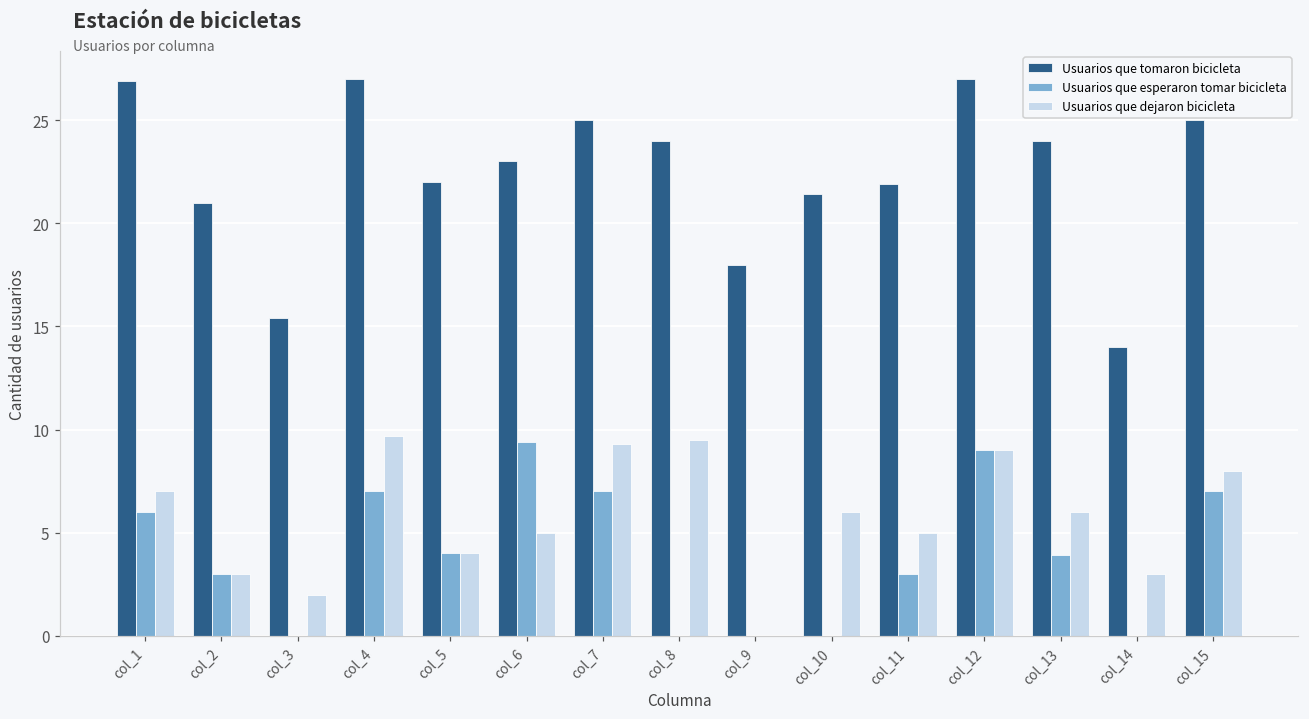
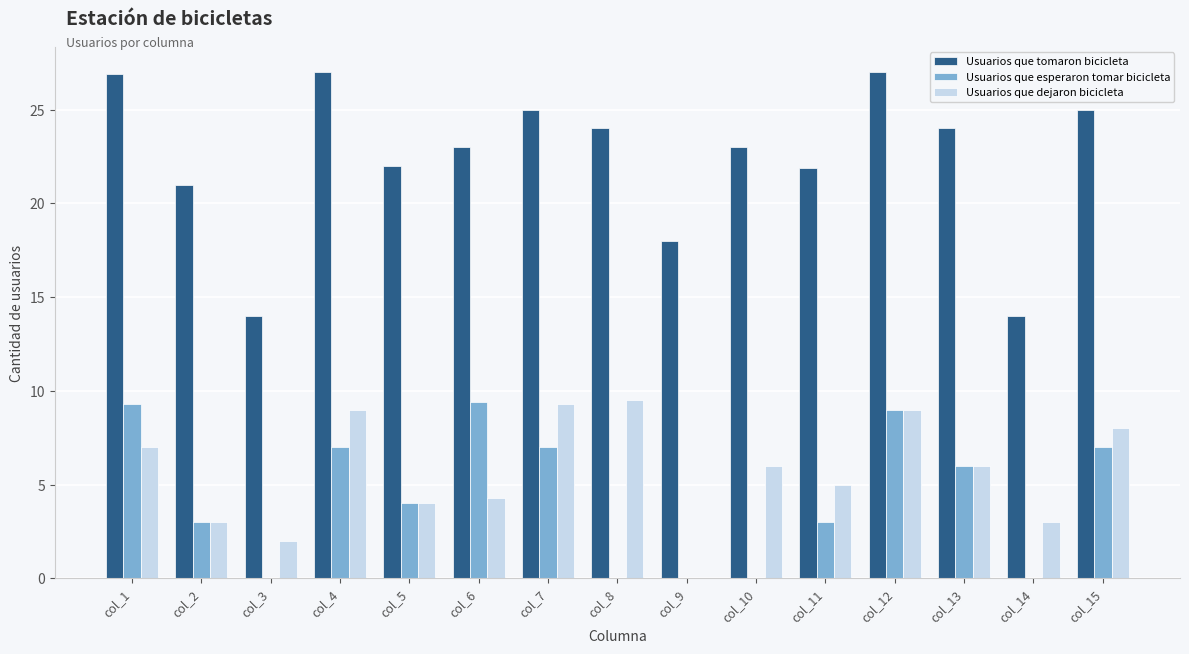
Usuarios que esperaron tomar bicicleta, col_1: 6.0 -> 9.3
Usuarios que tomaron bicicleta, col_3: 15.4 -> 14.0
Usuarios que dejaron bicicleta, col_4: 9.7 -> 9.0
Usuarios que dejaron bicicleta, col_6: 5.0 -> 4.3
Usuarios que tomaron bicicleta, col_10: 21.4 -> 23.0
Usuarios que esperaron tomar bicicleta, col_13: 3.9 -> 6.0
